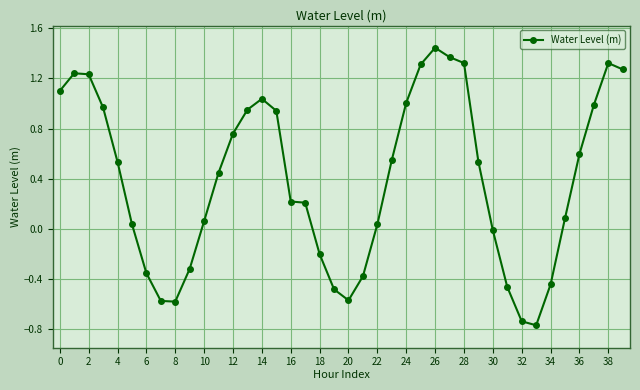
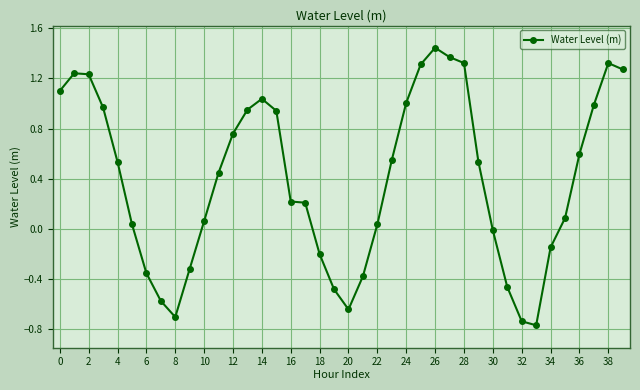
8: -0.58 -> -0.70
20: -0.57 -> -0.64
34: -0.44 -> -0.15
